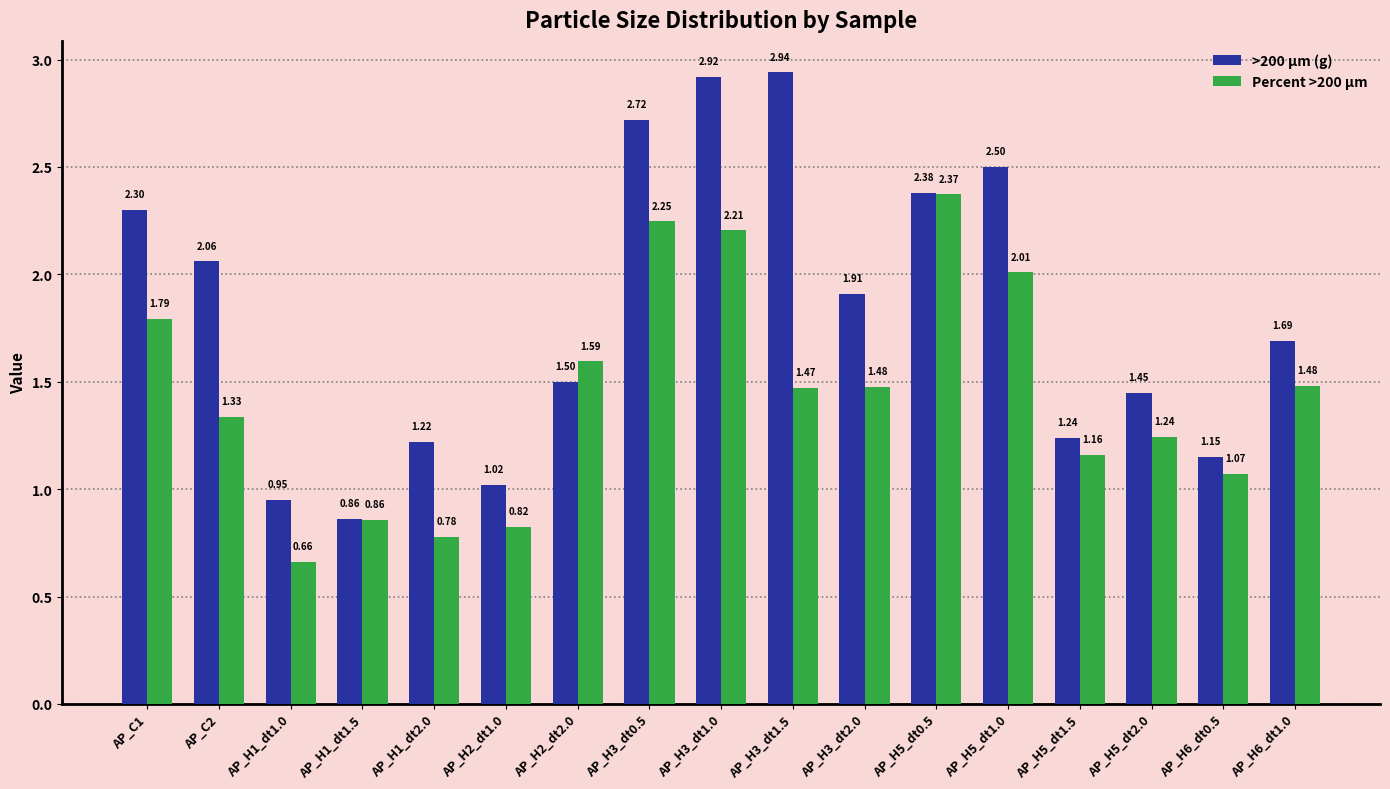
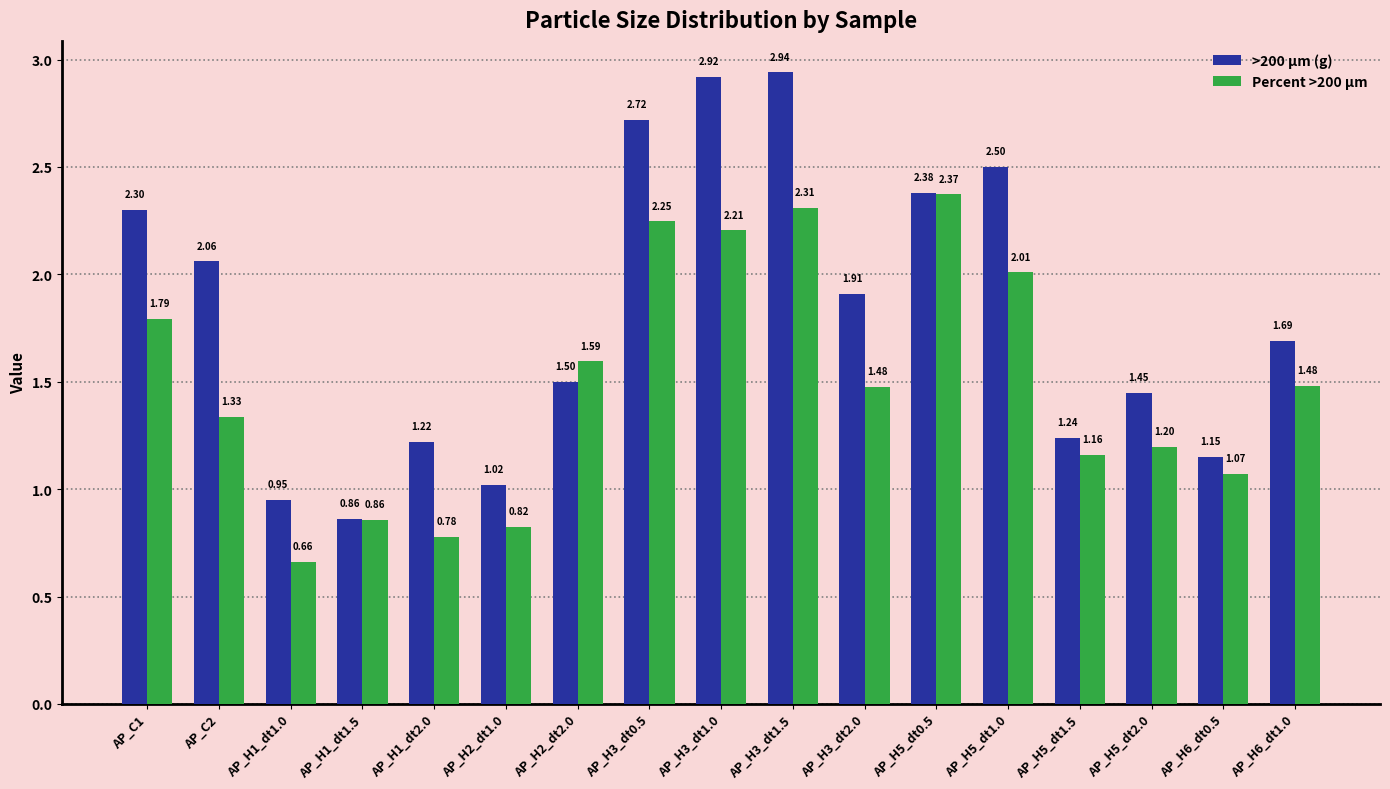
Percent >200 µm, AP_H3_dt1.5: 1.47 -> 2.31
Percent >200 µm, AP_H5_dt2.0: 1.24 -> 1.20
